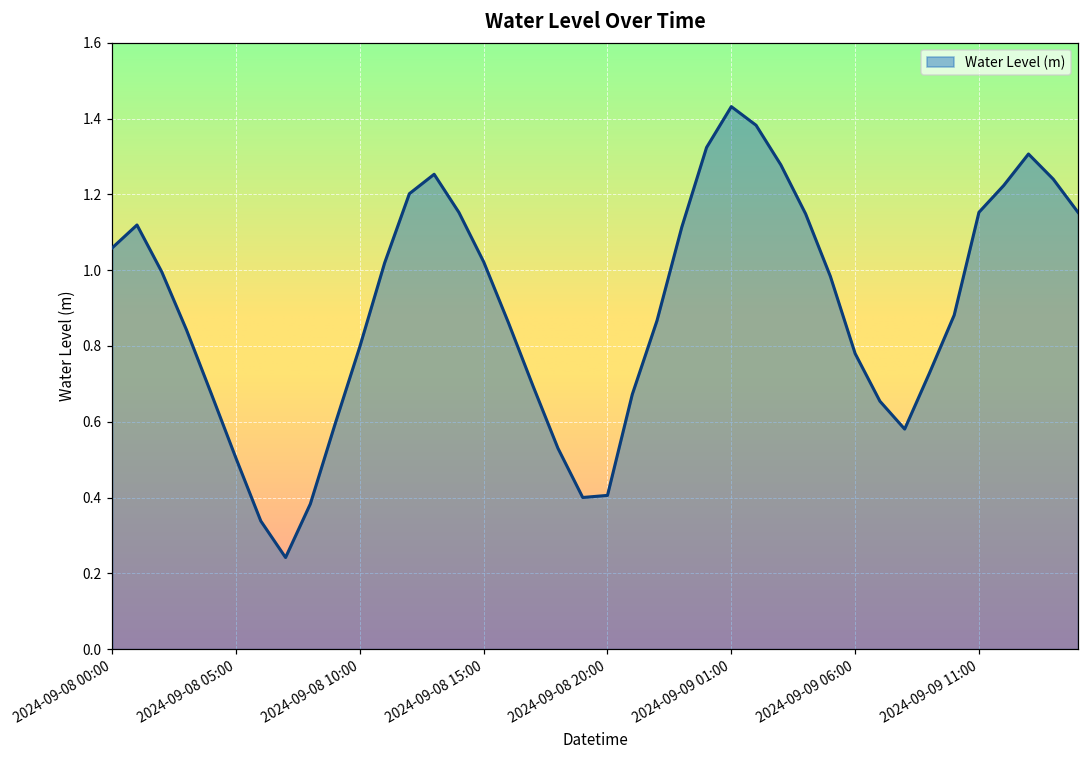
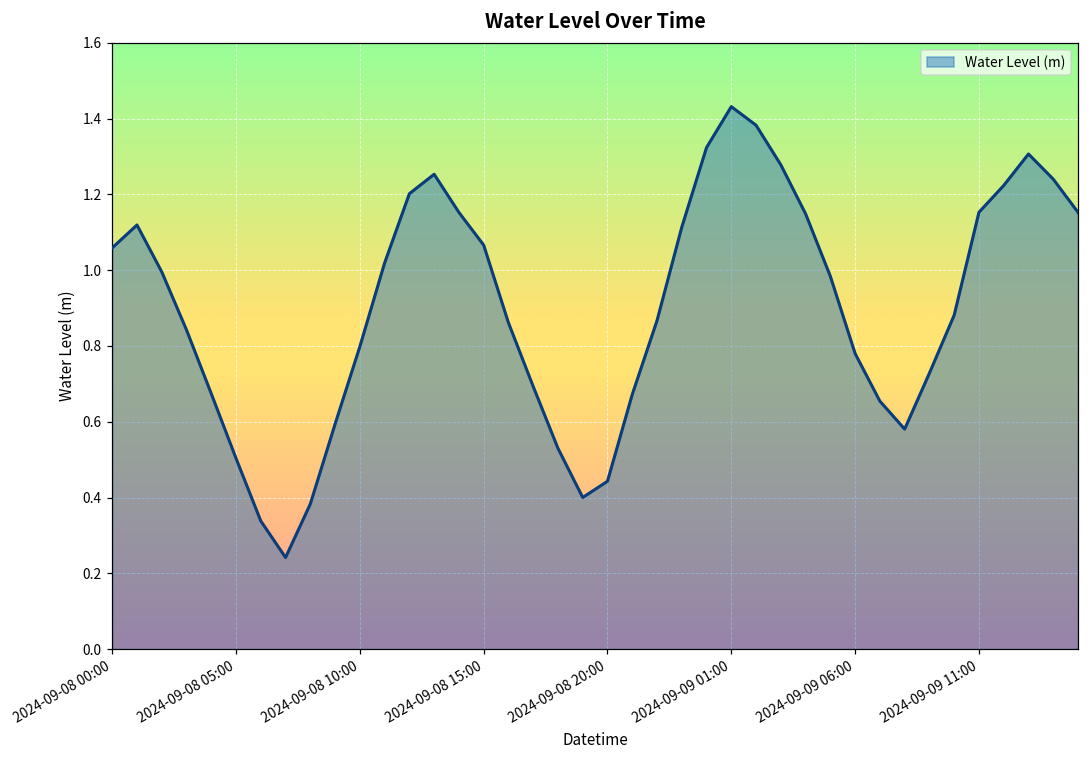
2024-09-08 15:00: 1.02 -> 1.07
2024-09-08 20:00: 0.41 -> 0.44
